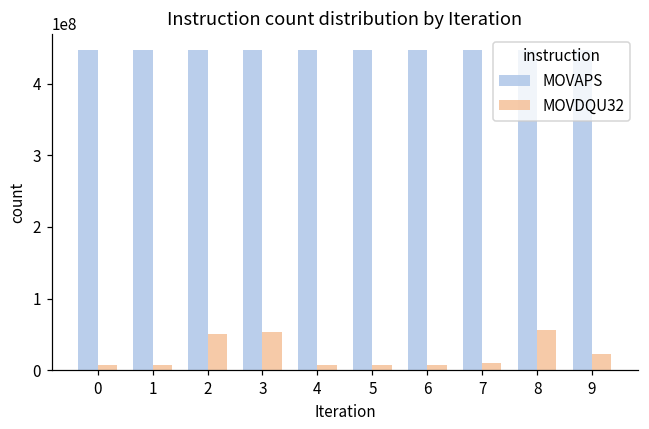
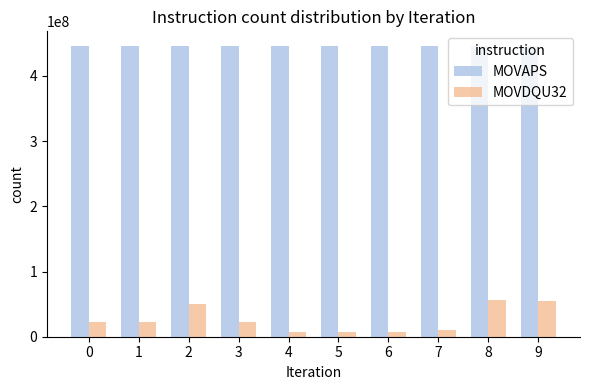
MOVDQU32, 0: 10000000 -> 20000000
MOVDQU32, 1: 10000000 -> 20000000
MOVDQU32, 3: 50000000 -> 20000000
MOVDQU32, 9: 20000000 -> 50000000
